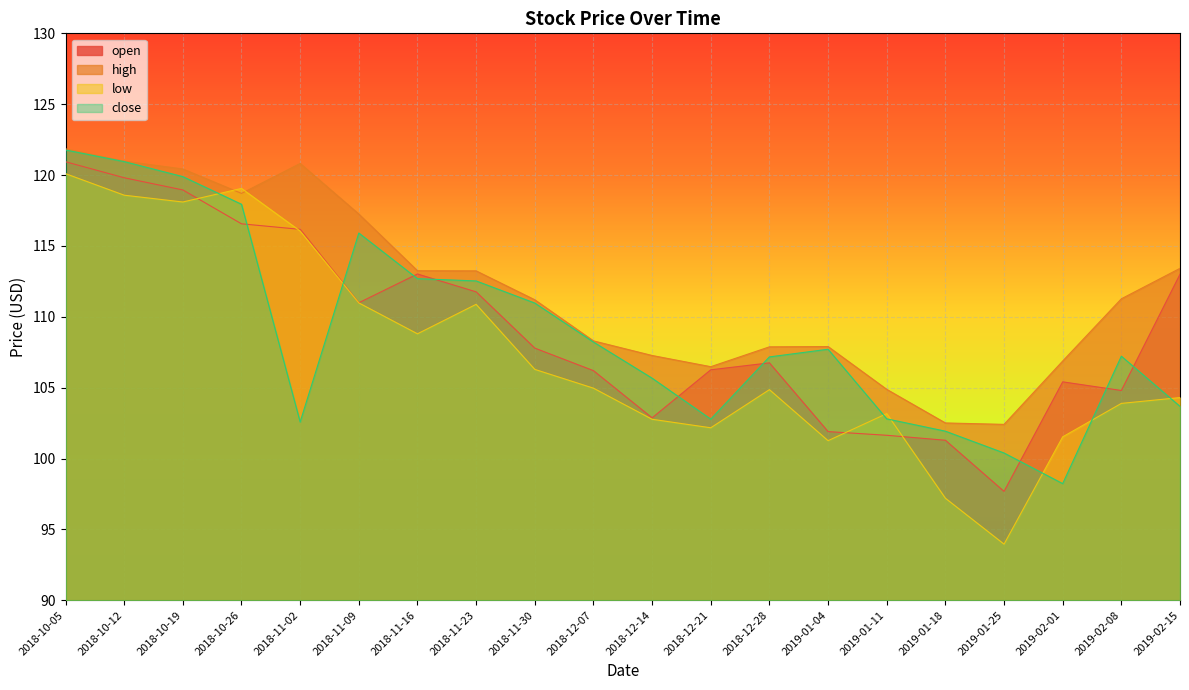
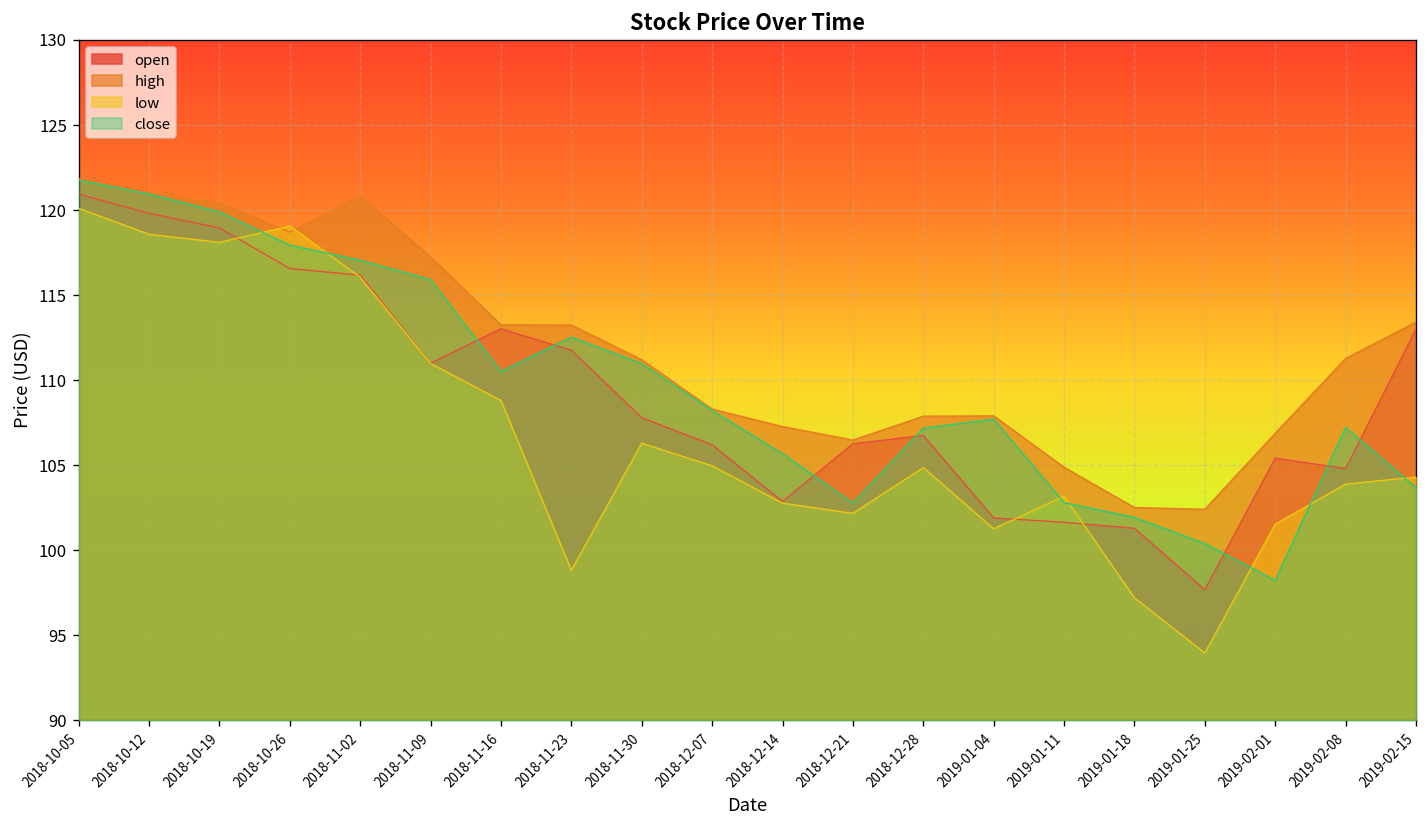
close, 2018-11-02: 102.6 -> 117.1
close, 2018-11-16: 112.7 -> 110.5
low, 2018-11-23: 110.9 -> 98.8
